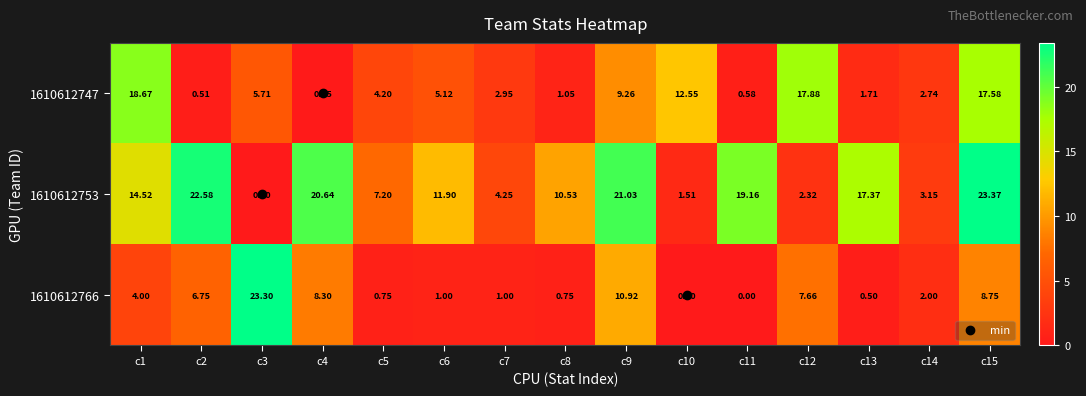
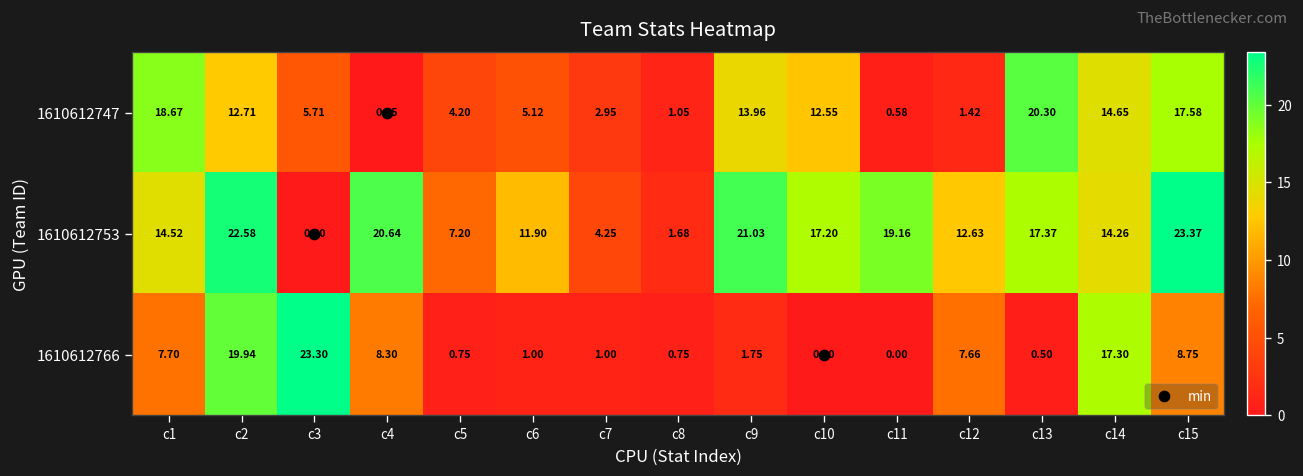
1610612747, c2: 0.51 -> 12.71
1610612747, c9: 9.26 -> 13.96
1610612747, c12: 17.88 -> 1.42
1610612747, c13: 1.71 -> 20.30
1610612747, c14: 2.74 -> 14.65
1610612753, c8: 10.53 -> 1.68
1610612753, c10: 1.51 -> 17.20
1610612753, c12: 2.32 -> 12.63
1610612753, c14: 3.15 -> 14.26
1610612766, c1: 4.00 -> 7.70
1610612766, c2: 6.75 -> 19.94
1610612766, c9: 10.92 -> 1.75
1610612766, c14: 2.00 -> 17.30
